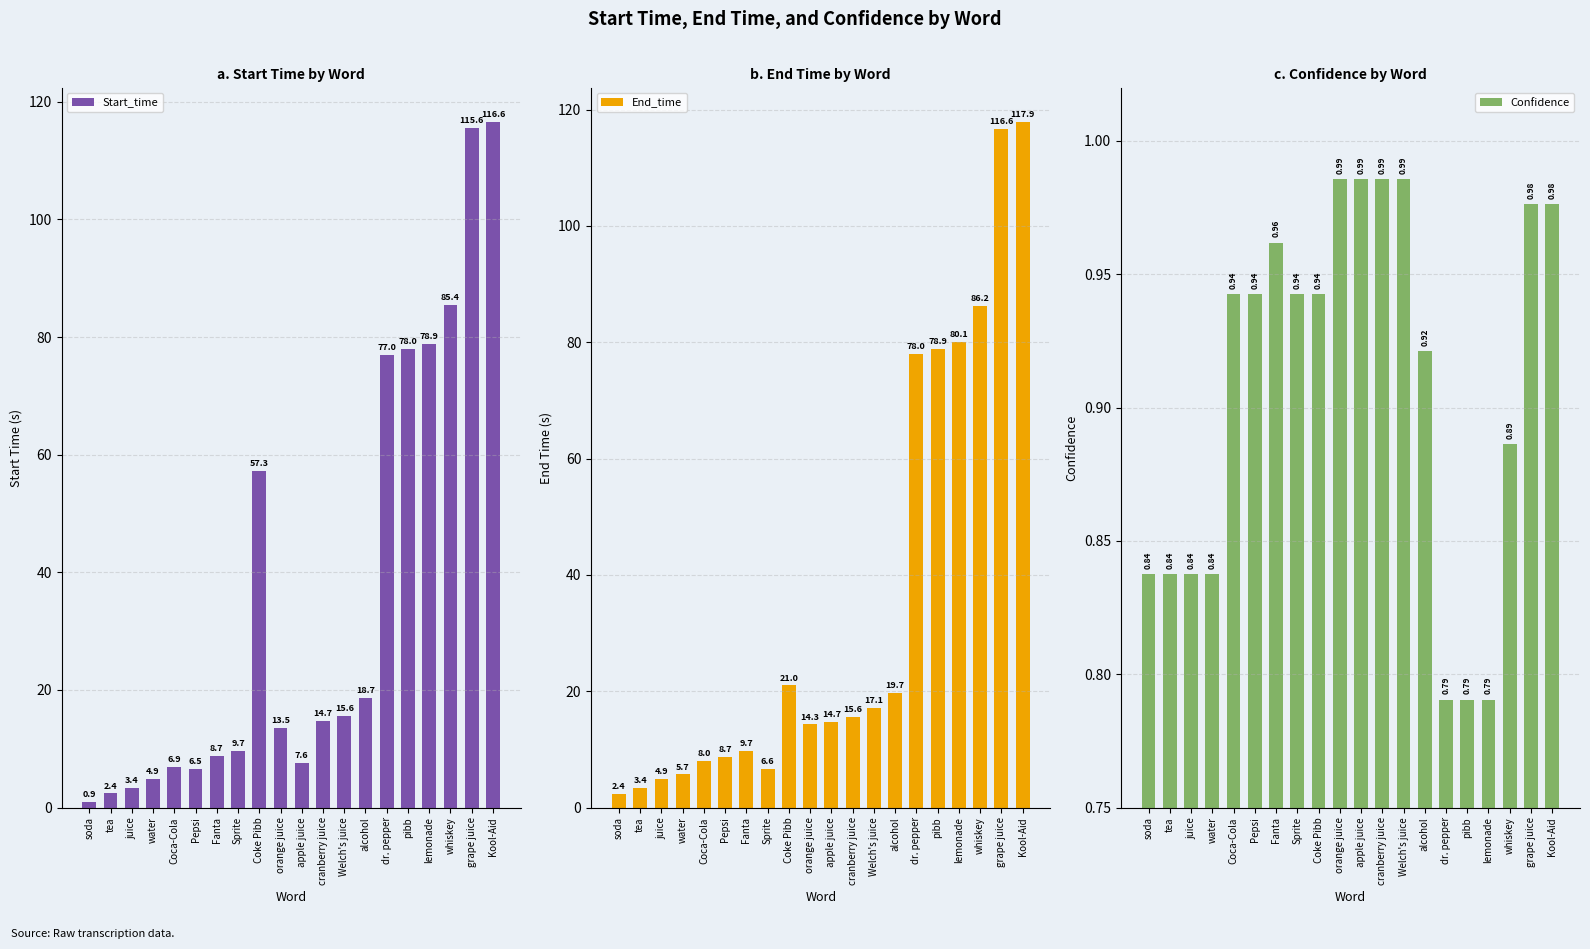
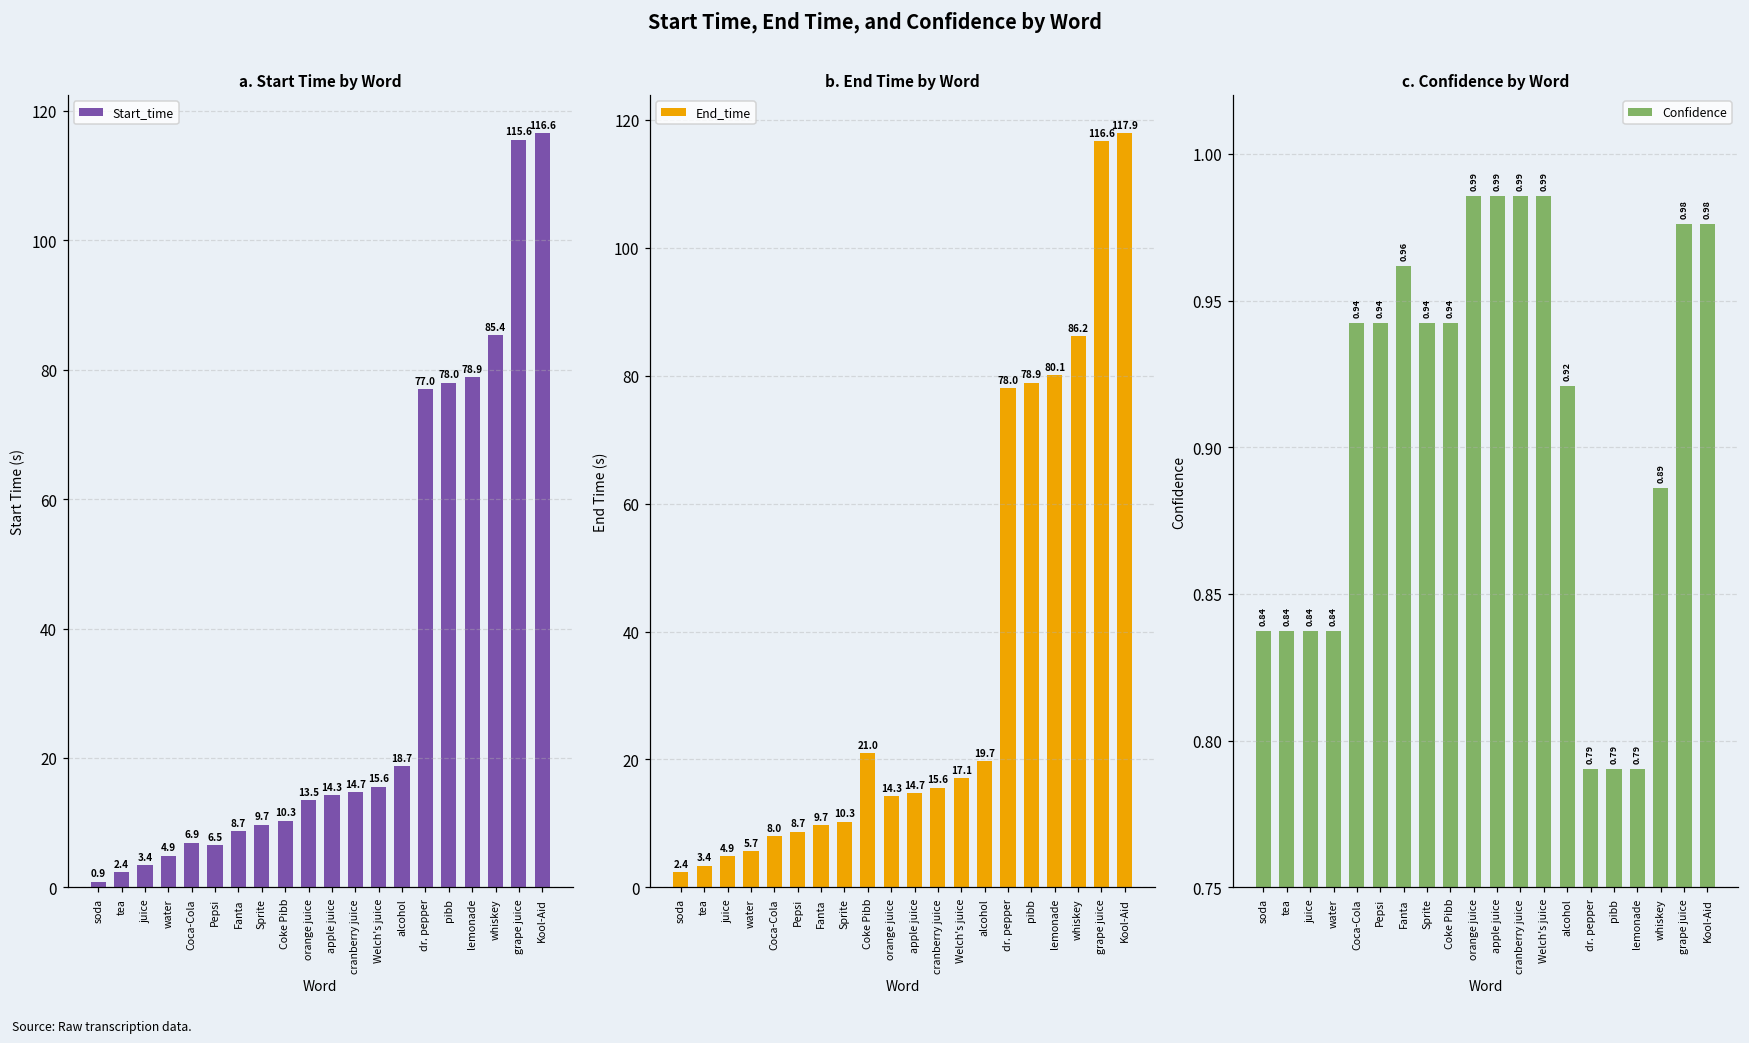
a. Start Time by Word, Coke Pibb: 57.3 -> 10.3
a. Start Time by Word, apple juice: 7.6 -> 14.3
b. End Time by Word, Sprite: 6.6 -> 10.3
